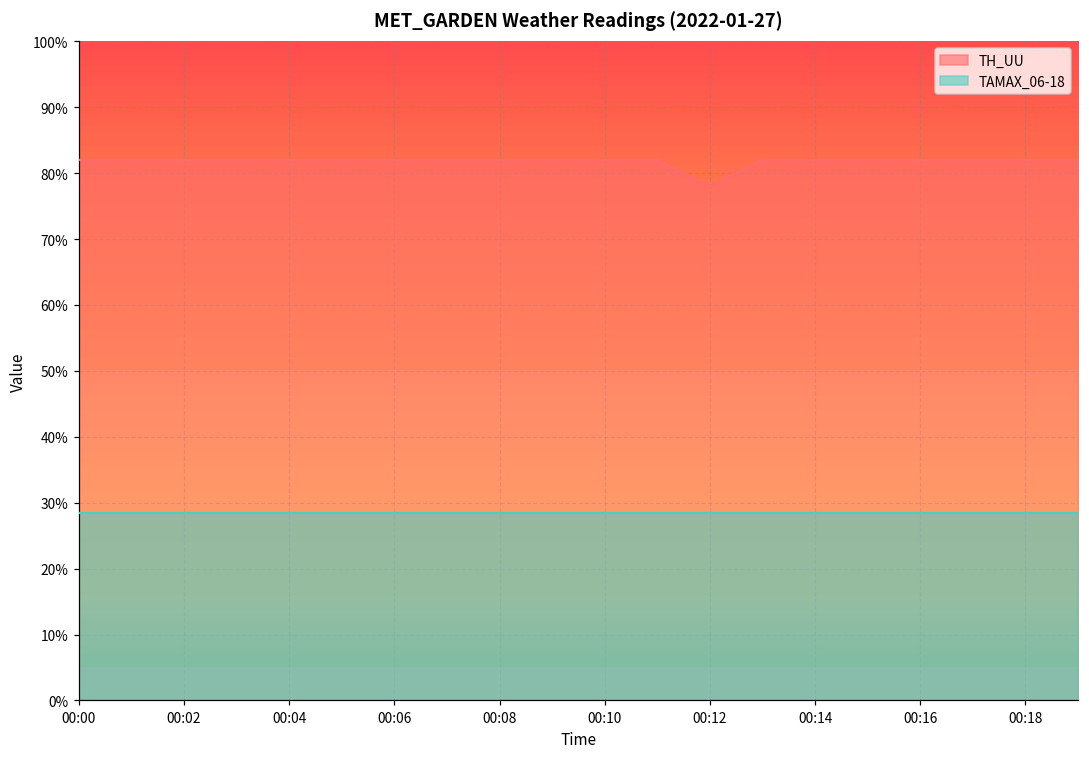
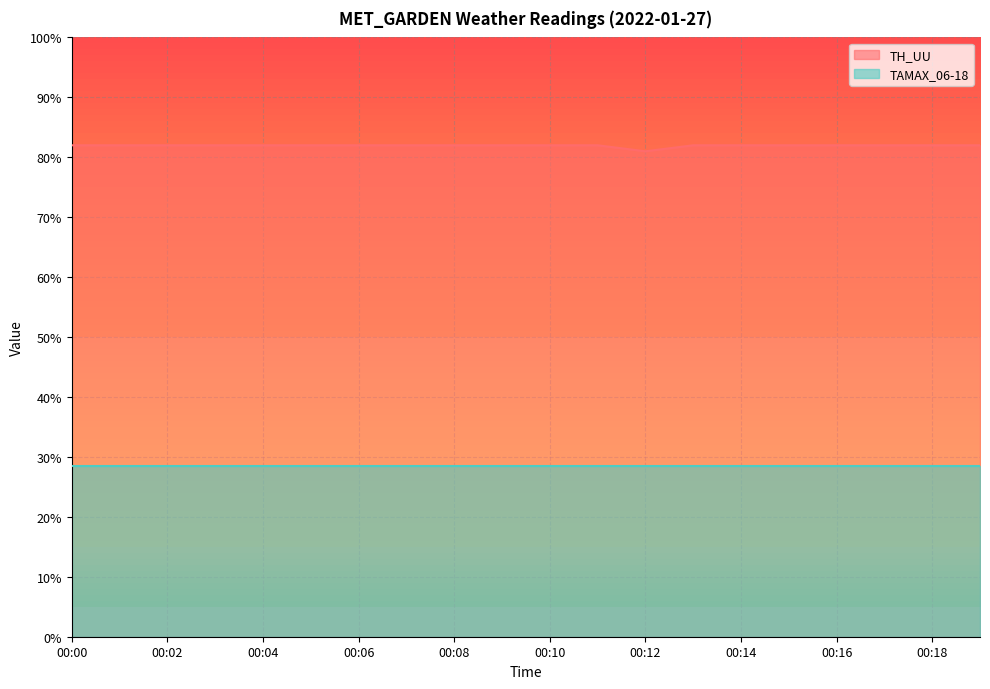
TH_UU, 00:12: 78% -> 81%
